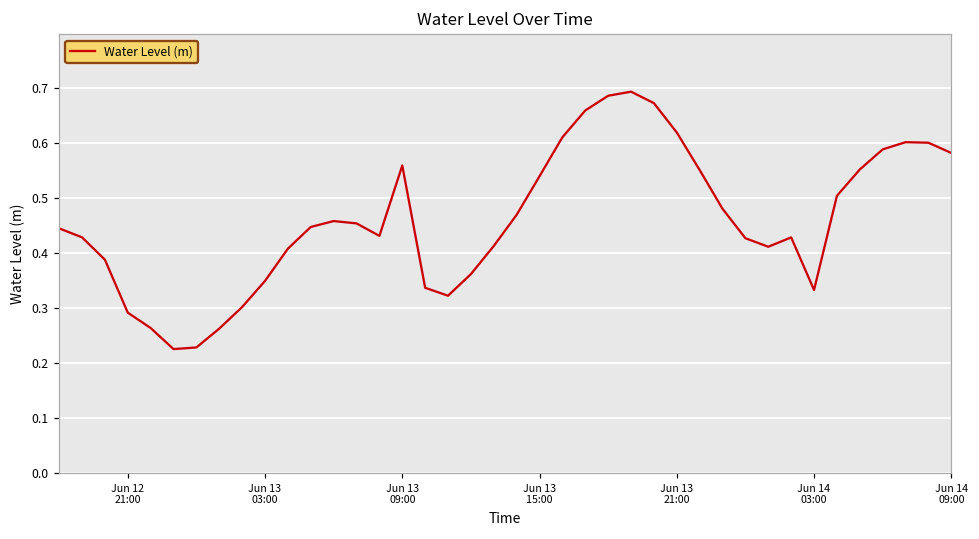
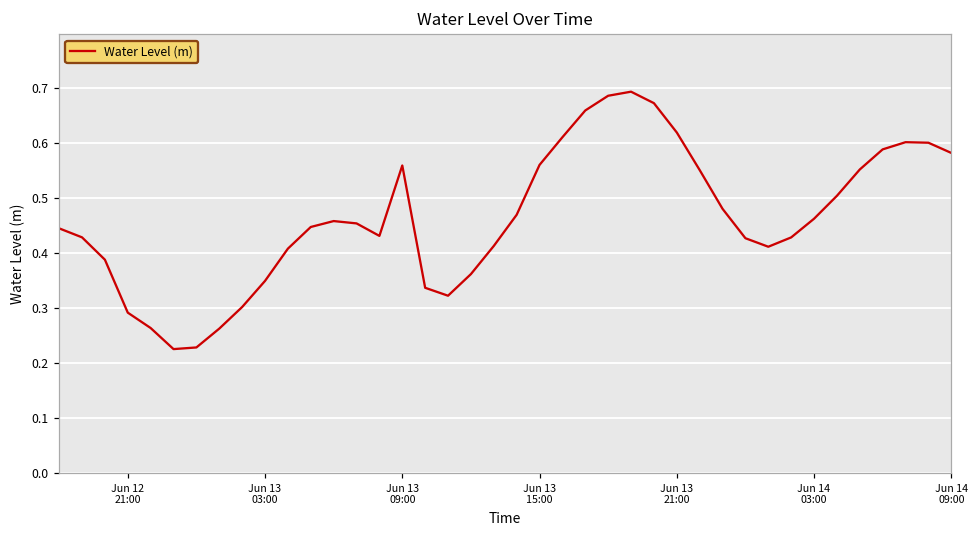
Jun 13 15:00: 0.54 -> 0.56
Jun 14 03:00: 0.33 -> 0.46
